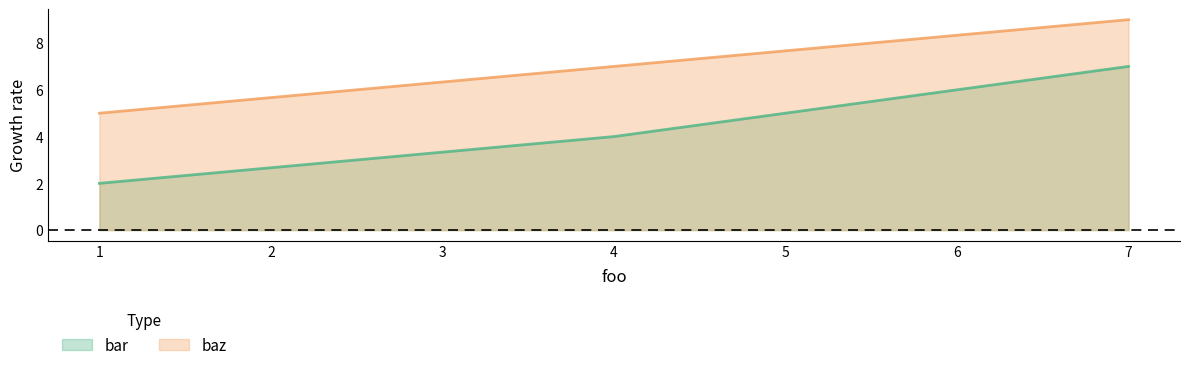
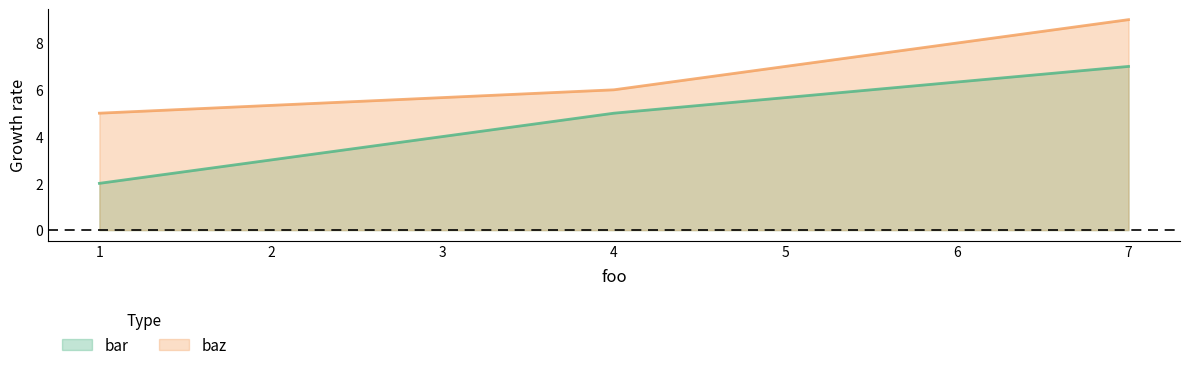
bar, 4: 4 -> 5
baz, 4: 7 -> 6
